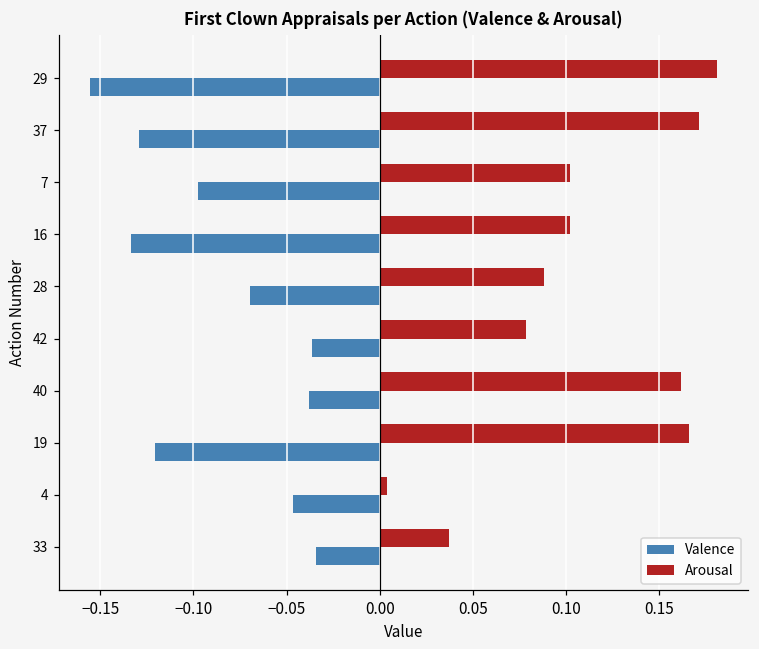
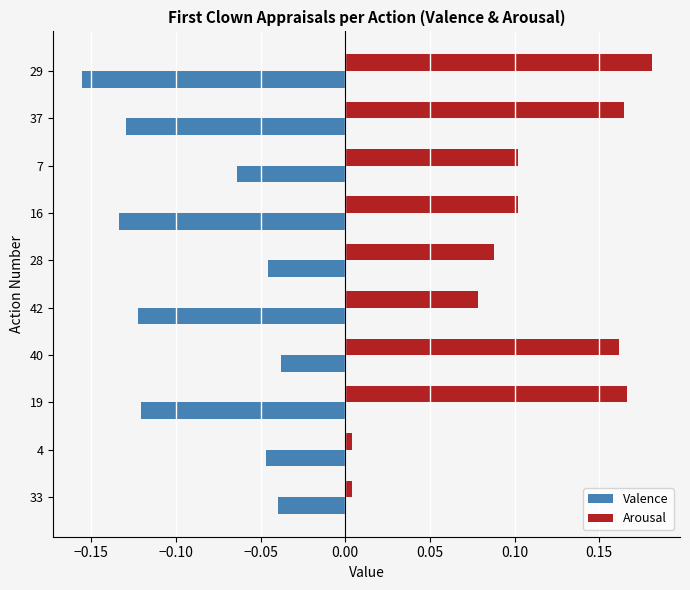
Arousal, 37: 0.171 -> 0.165
Valence, 7: -0.098 -> -0.064
Valence, 28: -0.070 -> -0.046
Valence, 42: -0.037 -> -0.122
Arousal, 33: 0.037 -> 0.004
Valence, 33: -0.034 -> -0.040
